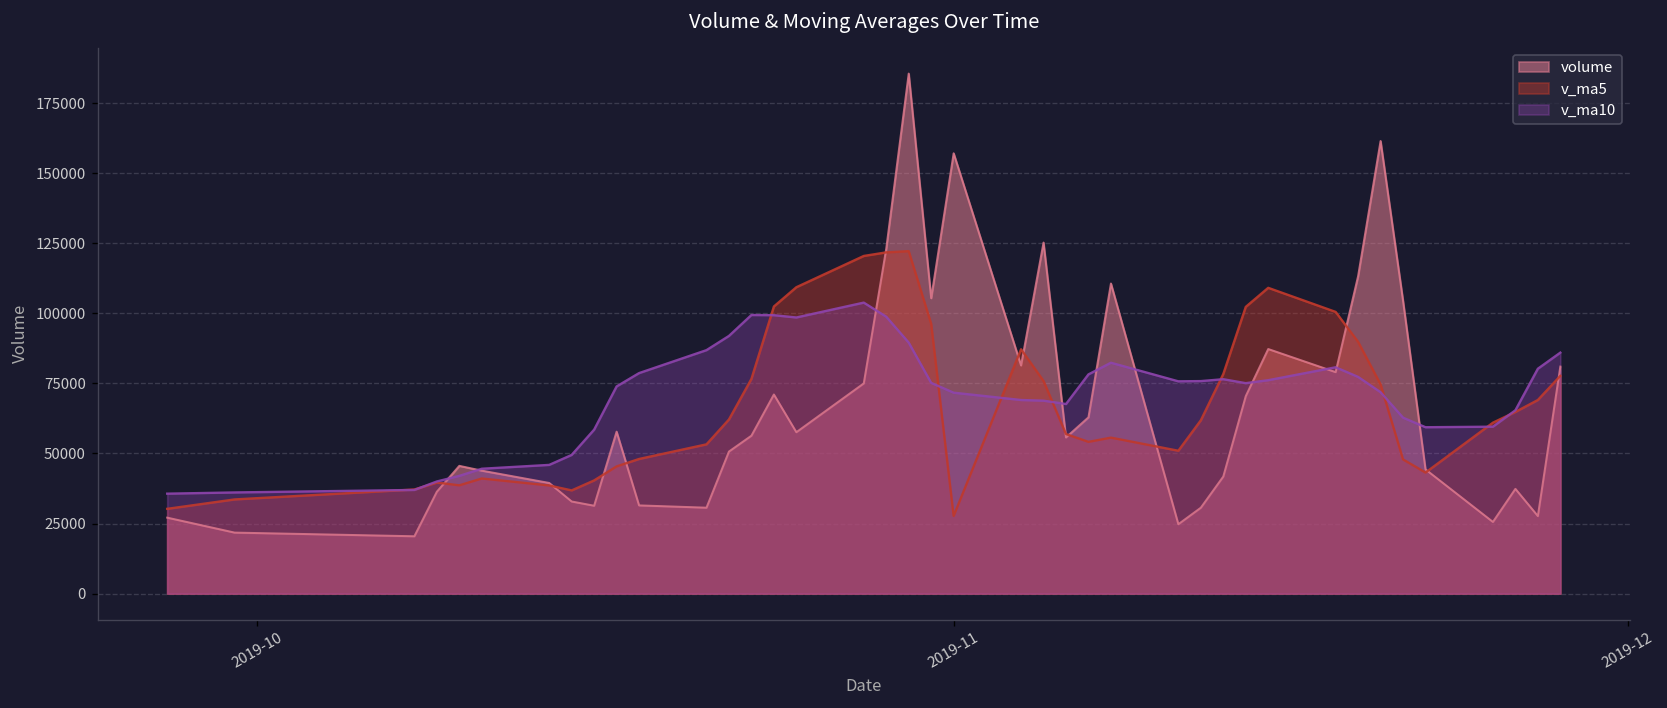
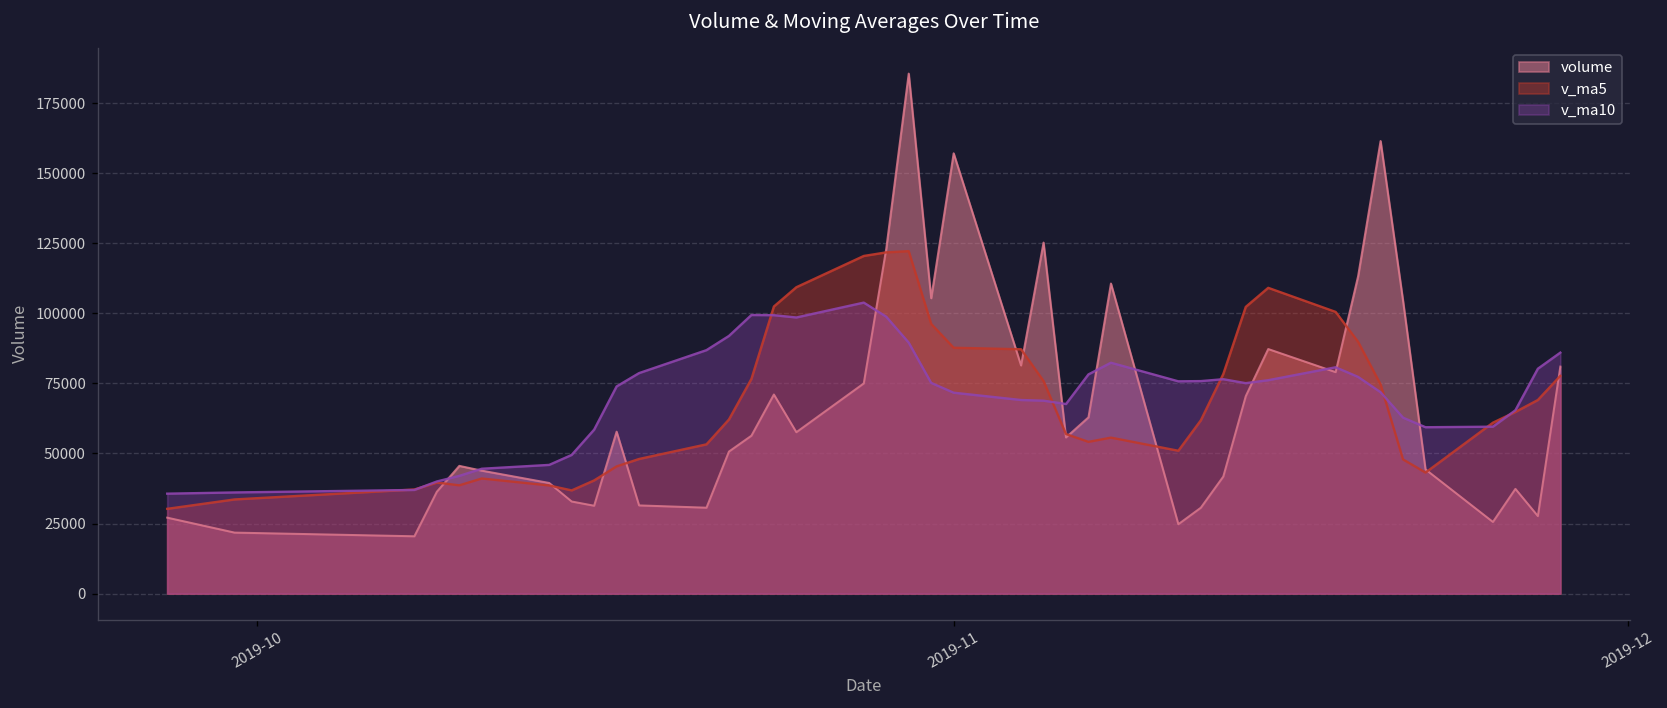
v_ma5, 2019-11: 28000 -> 88000
